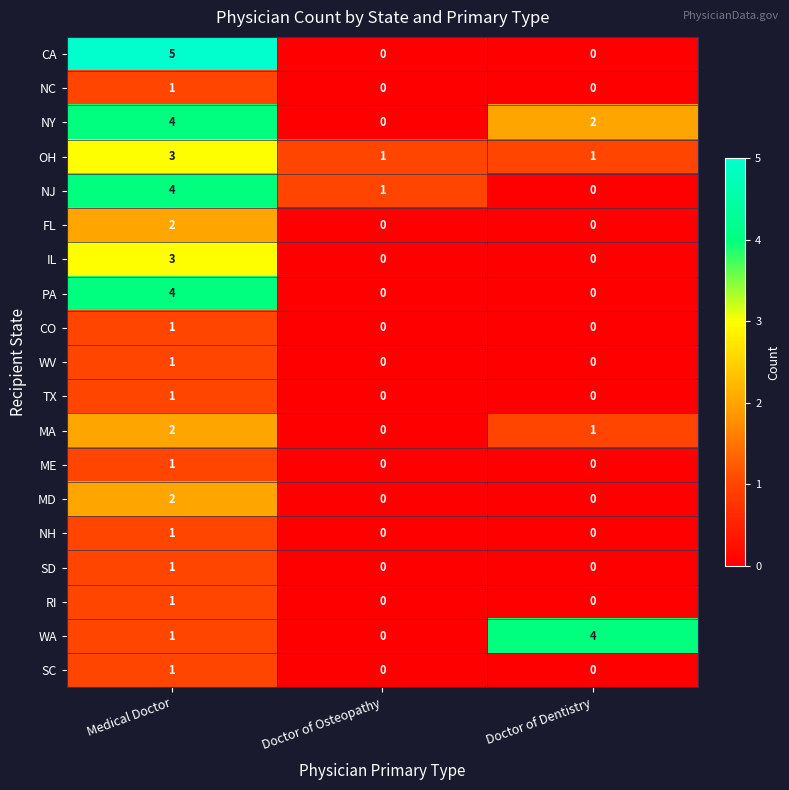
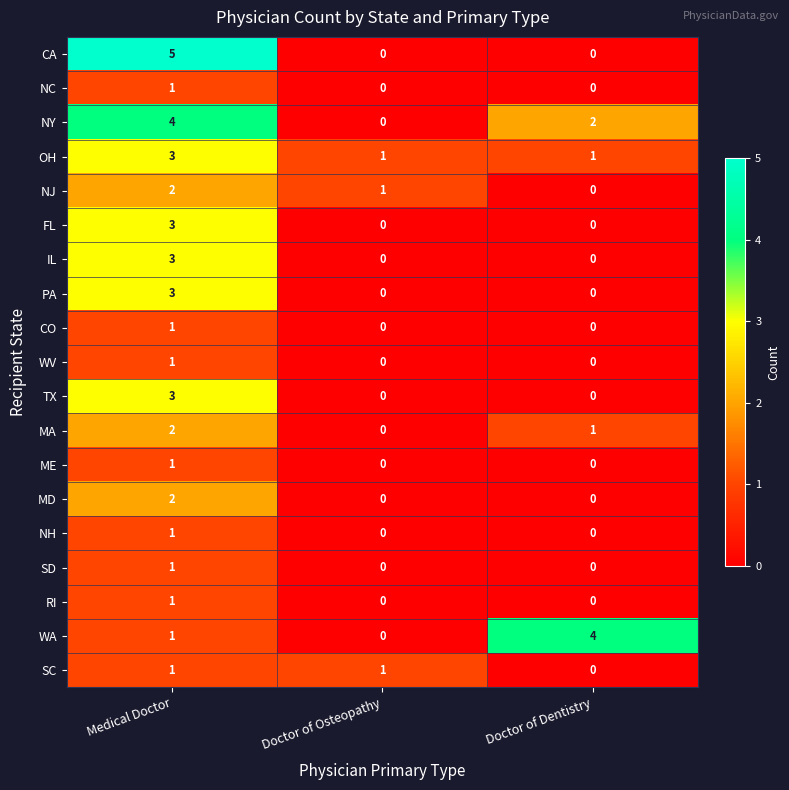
NJ, Medical Doctor: 4 -> 2
FL, Medical Doctor: 2 -> 3
PA, Medical Doctor: 4 -> 3
TX, Medical Doctor: 1 -> 3
SC, Doctor of Osteopathy: 0 -> 1
